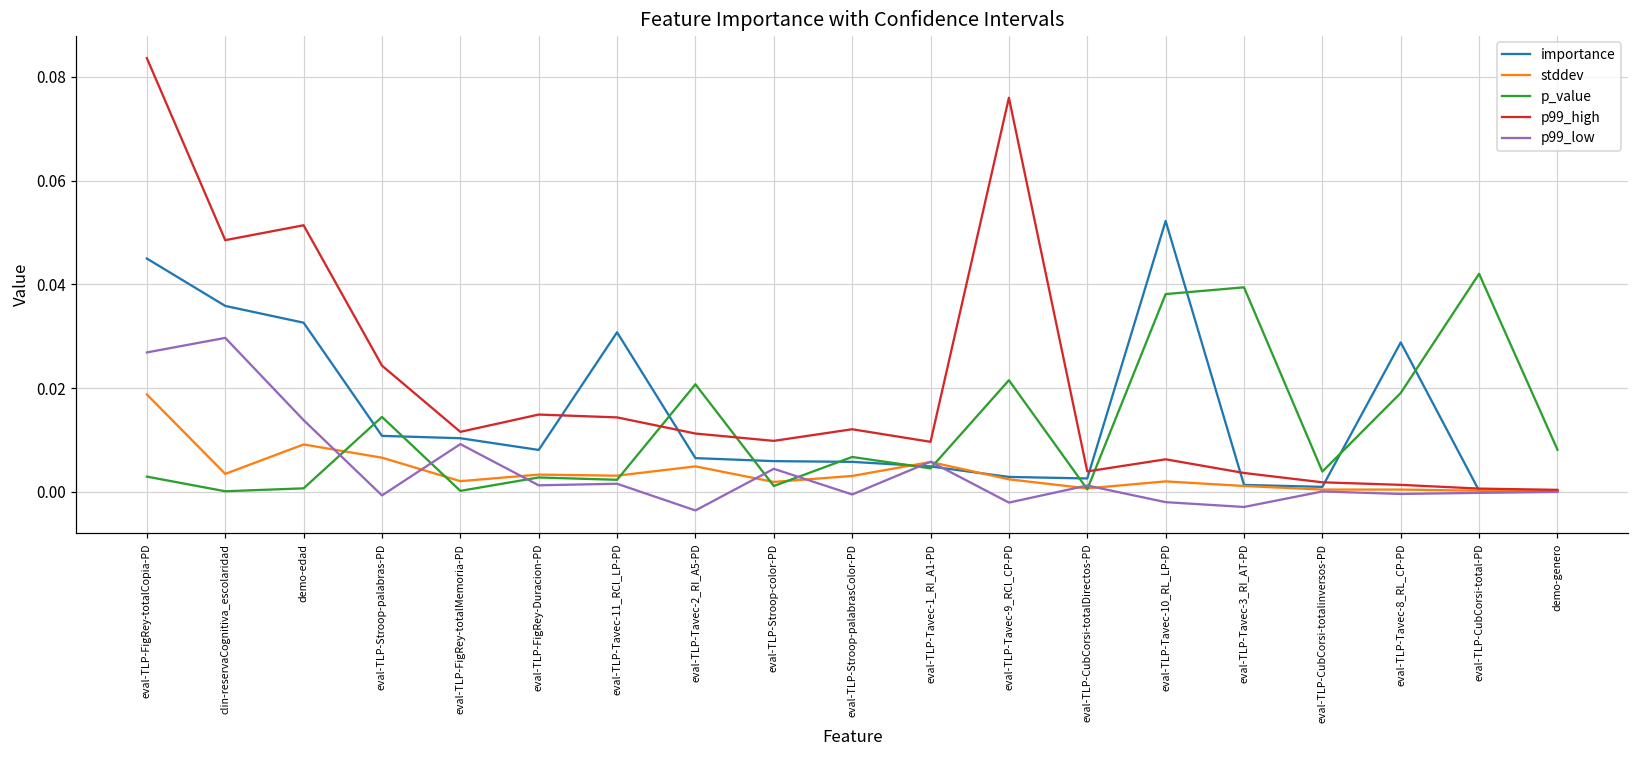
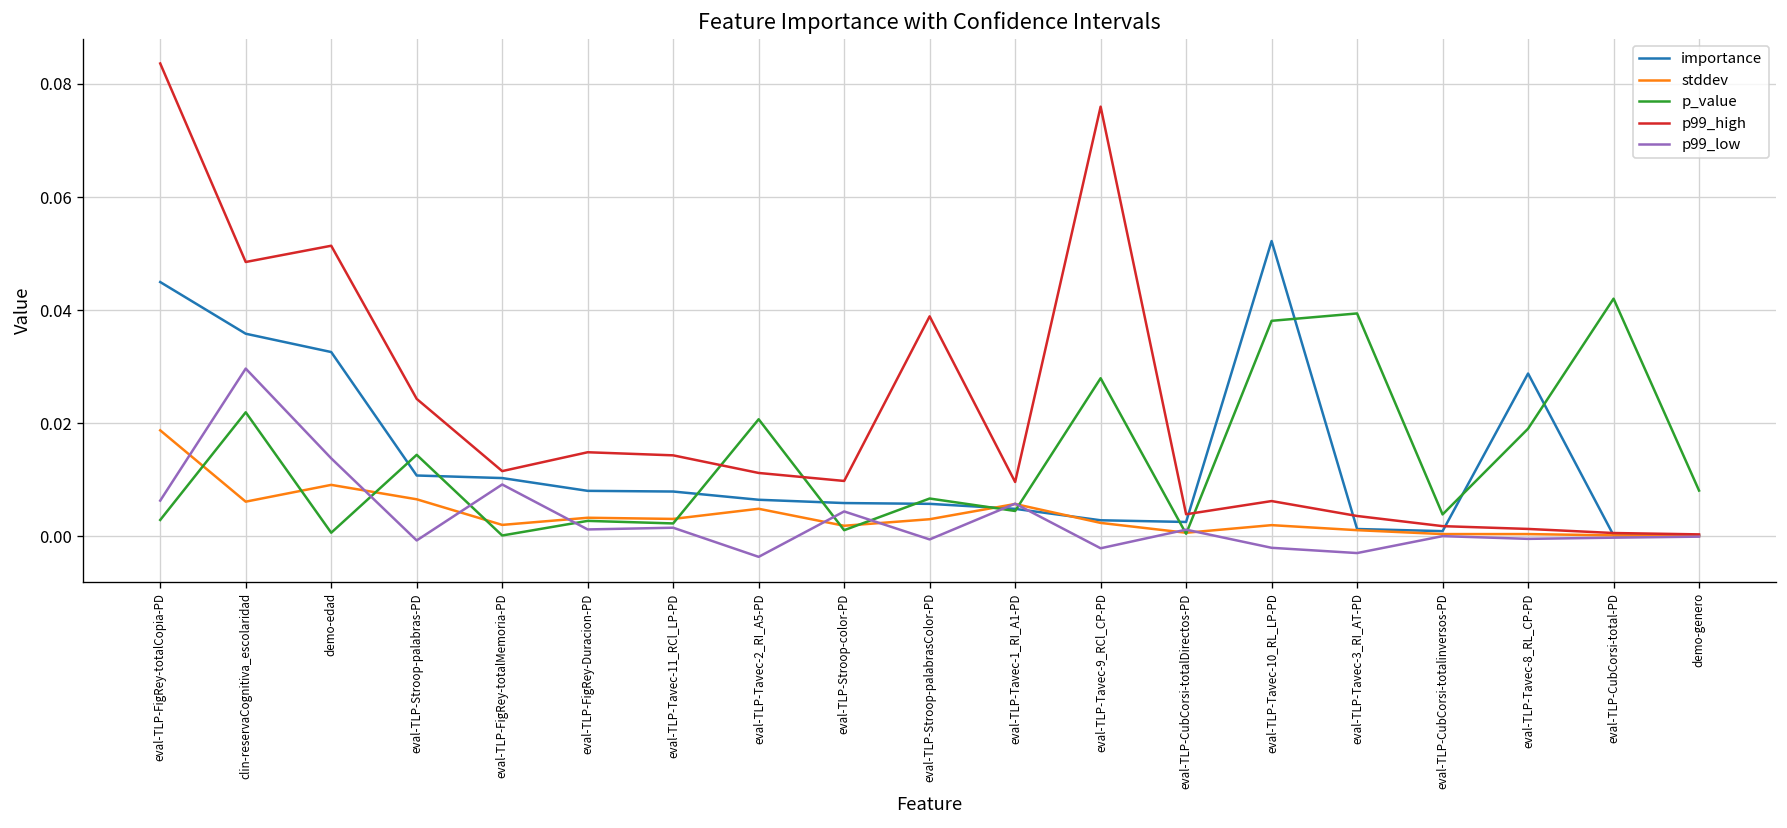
p99_low, eval-TLP-FigRey-totalCopia-PD: 0.027 -> 0.006
stddev, clin-reservaCognitiva_escolaridad: 0.003 -> 0.006
p_value, clin-reservaCognitiva_escolaridad: 0.000 -> 0.022
importance, eval-TLP-Tavec-11_RCl_LP-PD: 0.031 -> 0.008
p99_high, eval-TLP-Stroop-palabrasColor-PD: 0.012 -> 0.039
p_value, eval-TLP-Tavec-9_RCl_CP-PD: 0.022 -> 0.028
